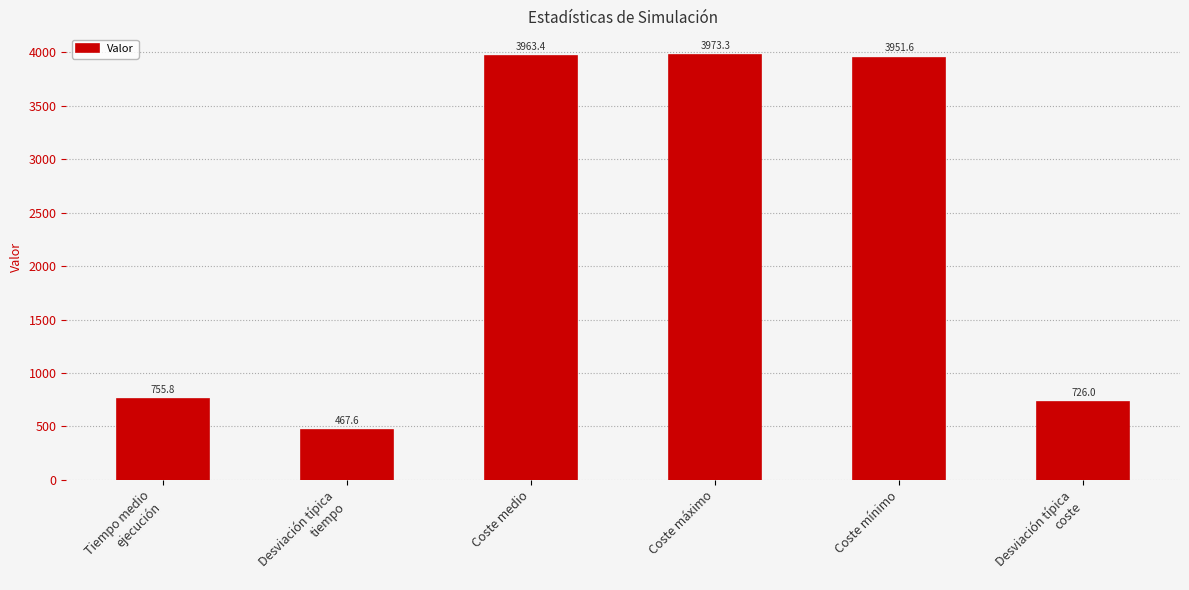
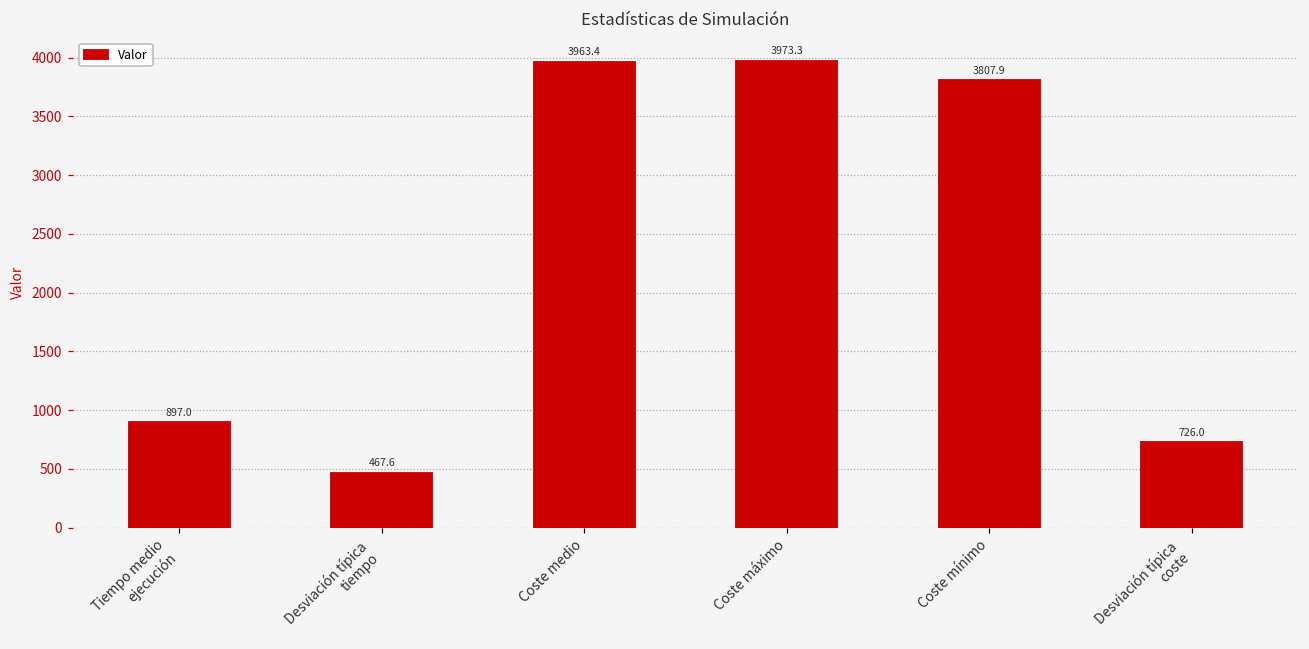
Tiempo medio ejecución: 755.8 -> 897.0
Coste mínimo: 3951.6 -> 3807.9
